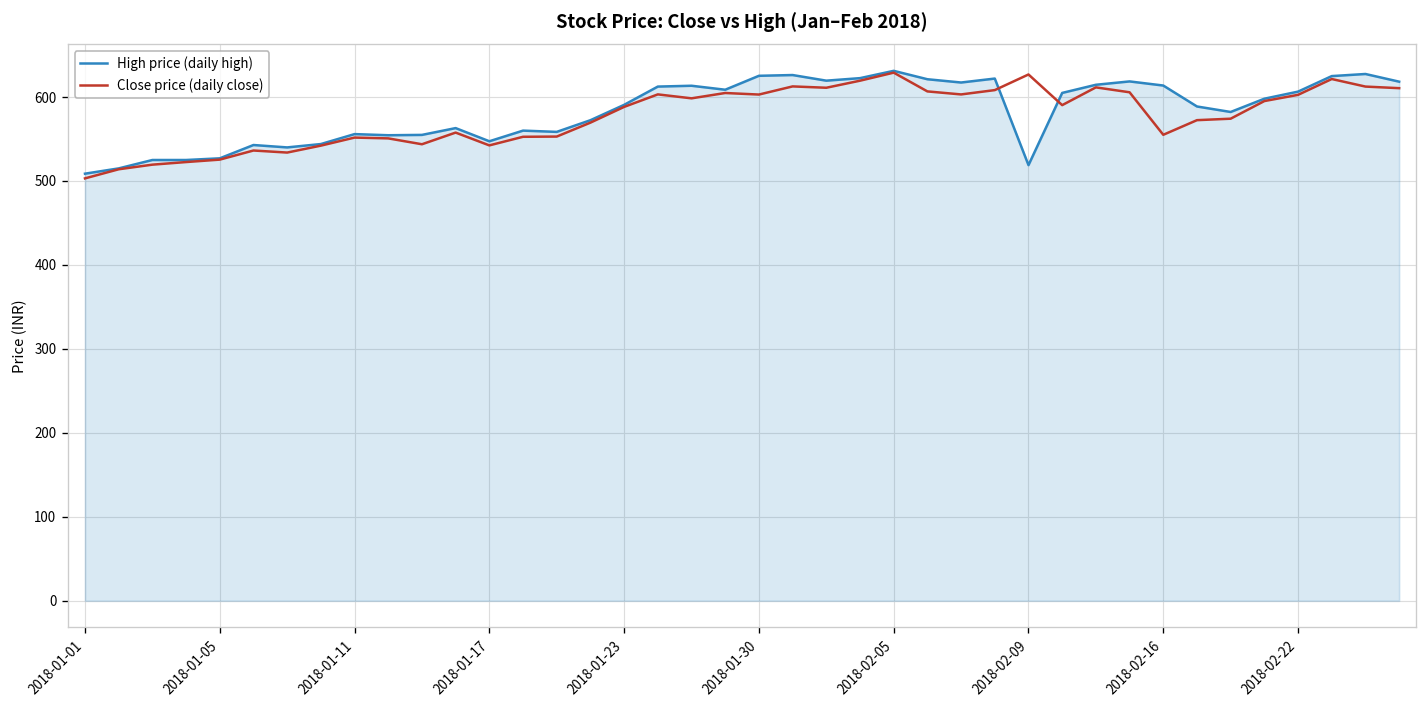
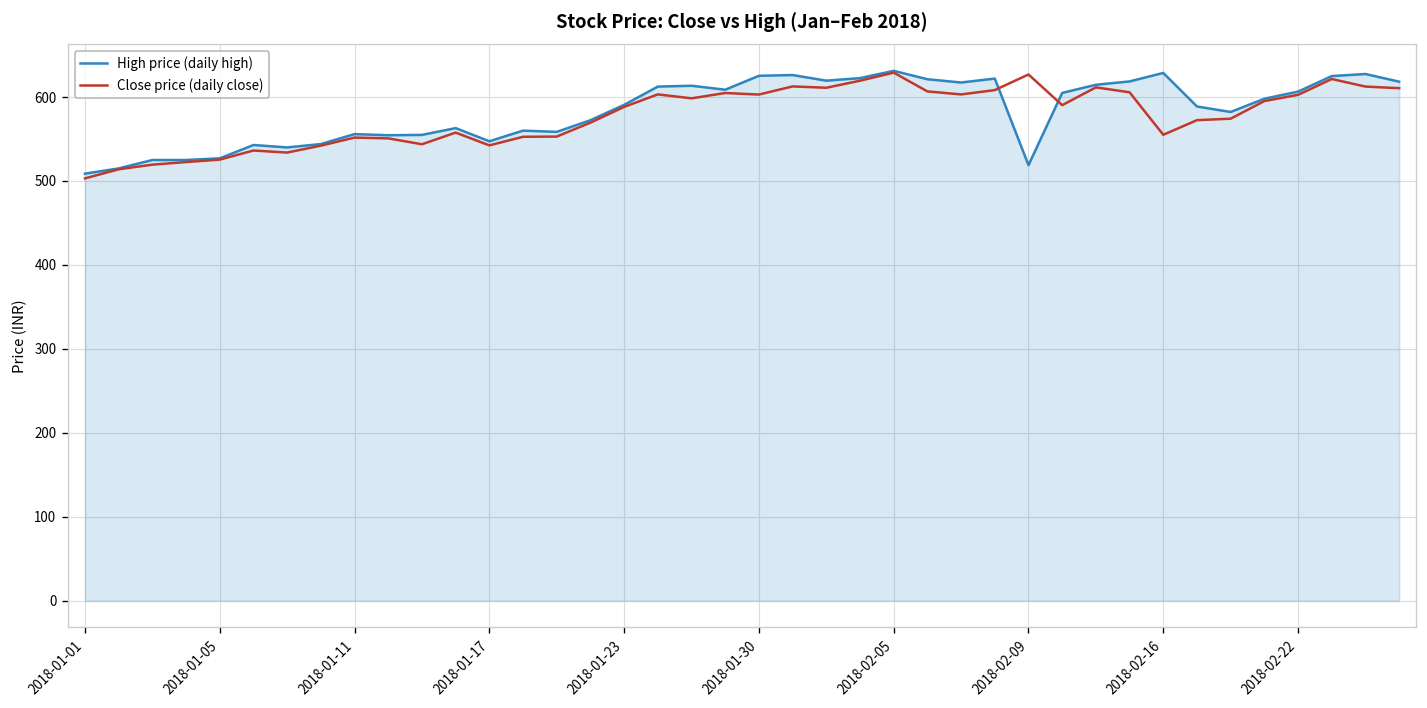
High price (daily high), 2018-02-16: 610 -> 630
